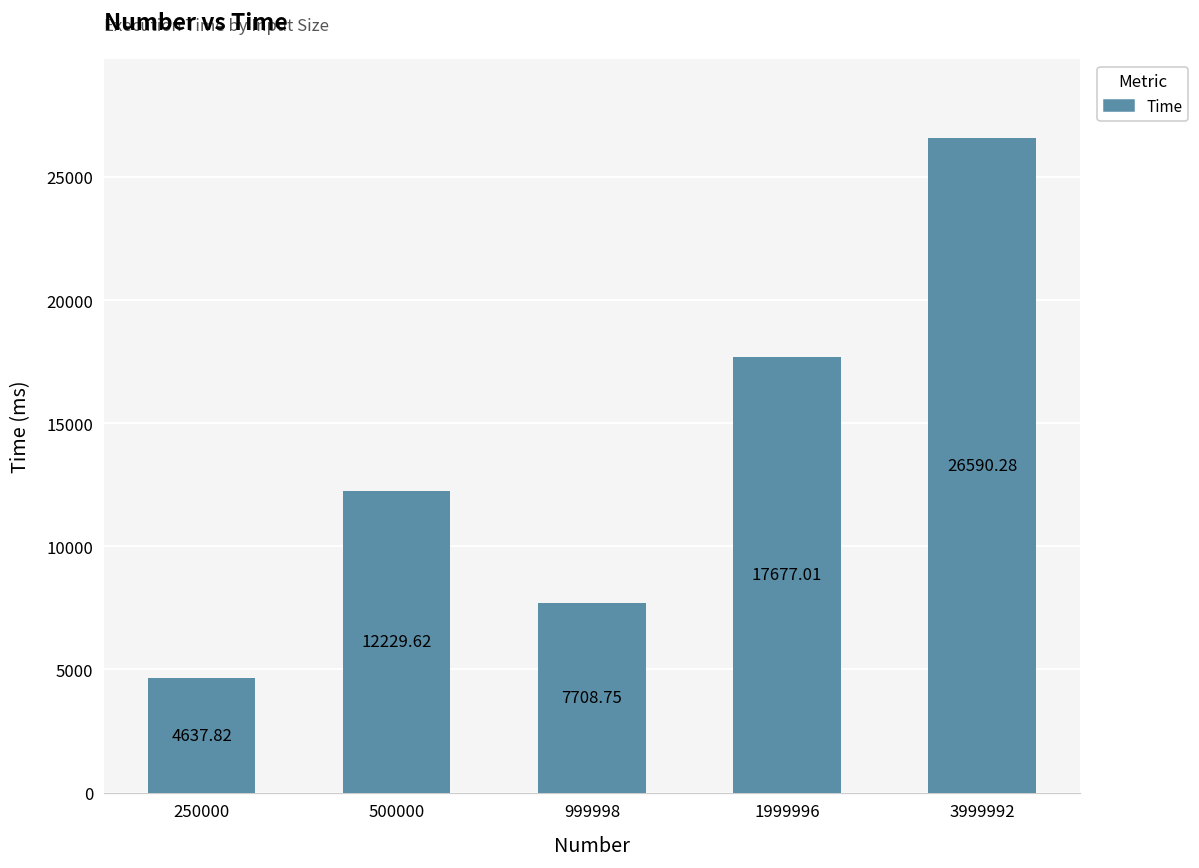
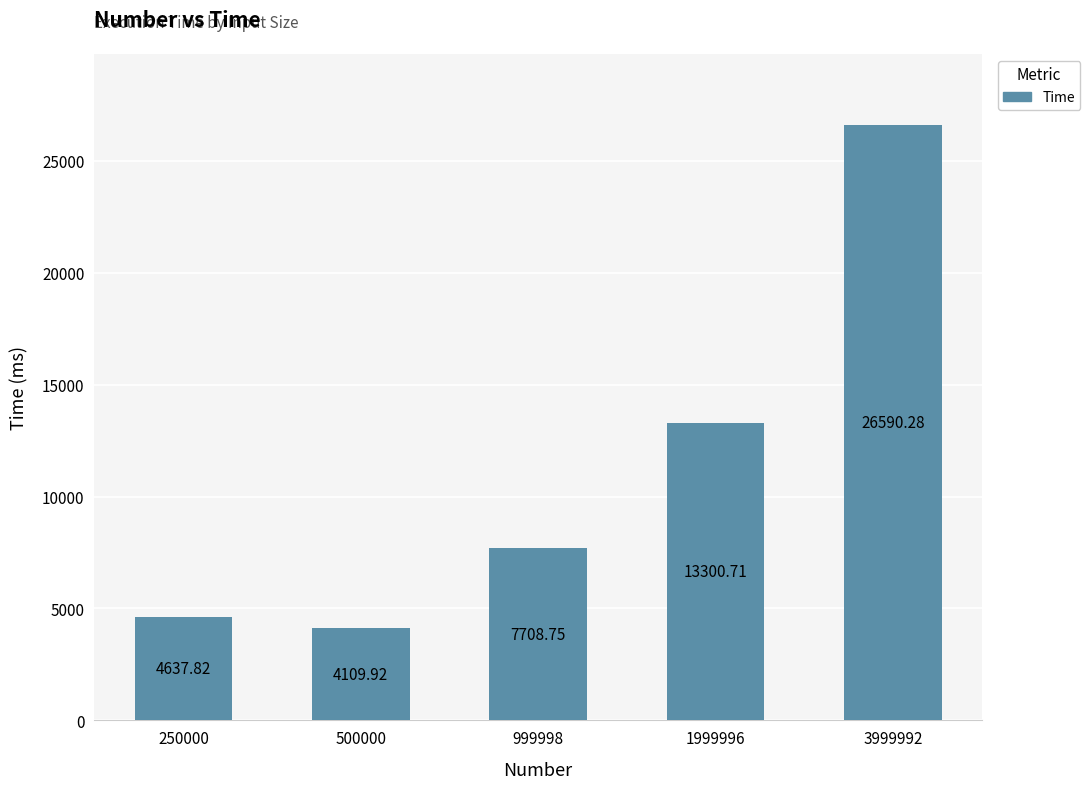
500000: 12229.62 -> 4109.92
1999996: 17677.01 -> 13300.71
